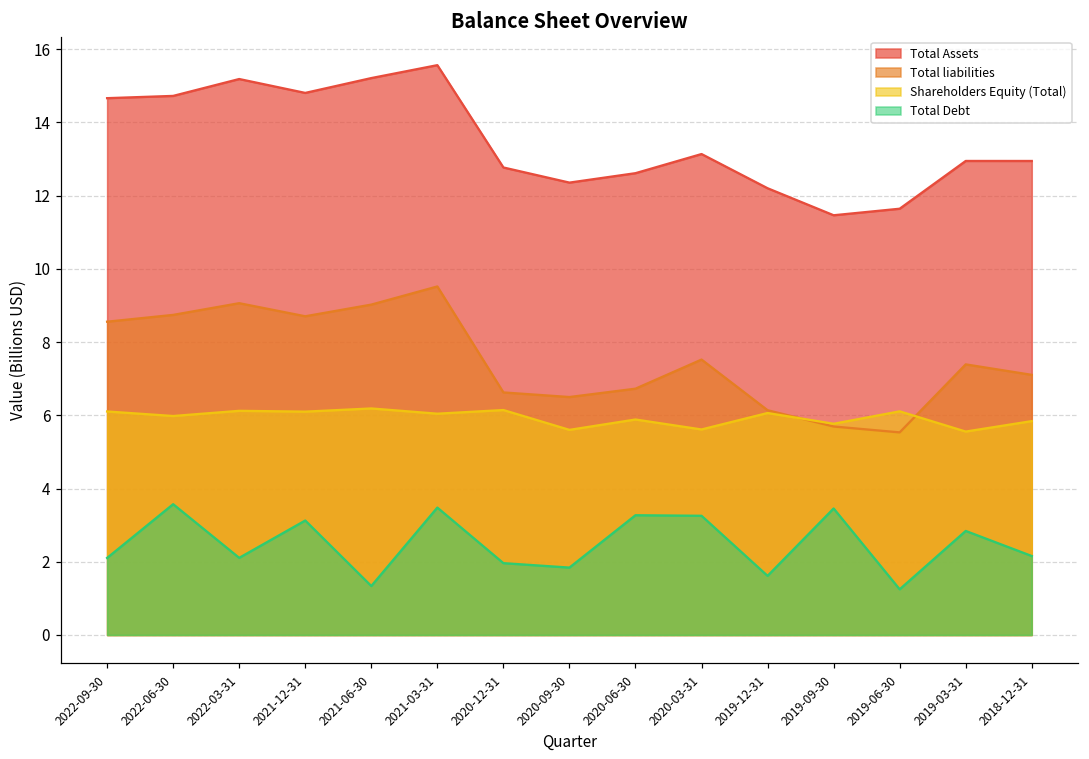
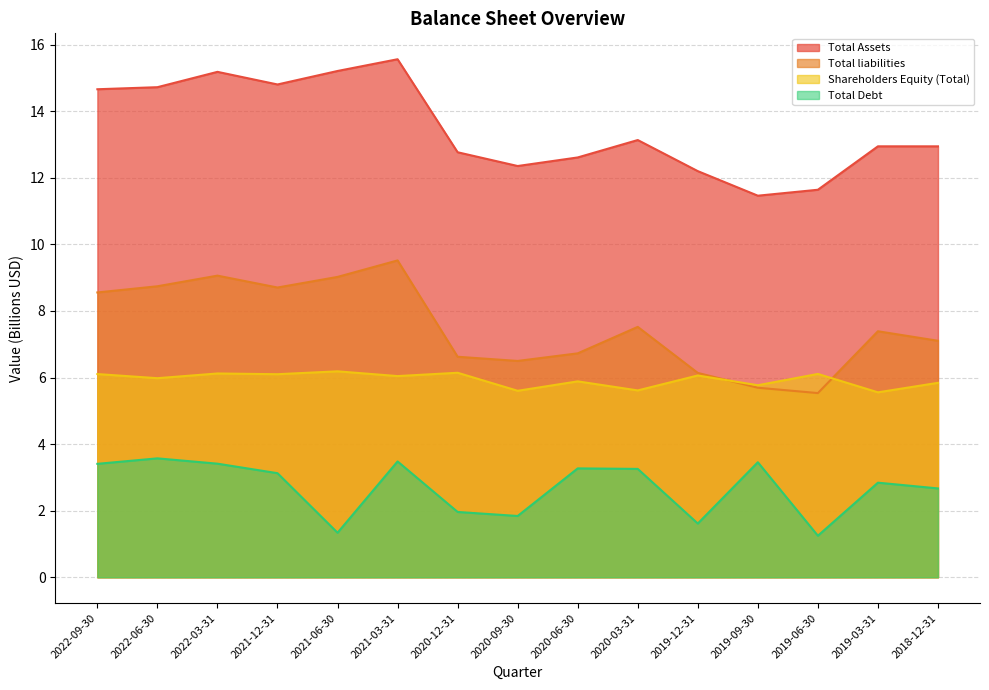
Total Debt, 2022-09-30: 2.1 -> 3.4
Total Debt, 2022-03-31: 2.1 -> 3.4
Total Debt, 2018-12-31: 2.2 -> 2.7
